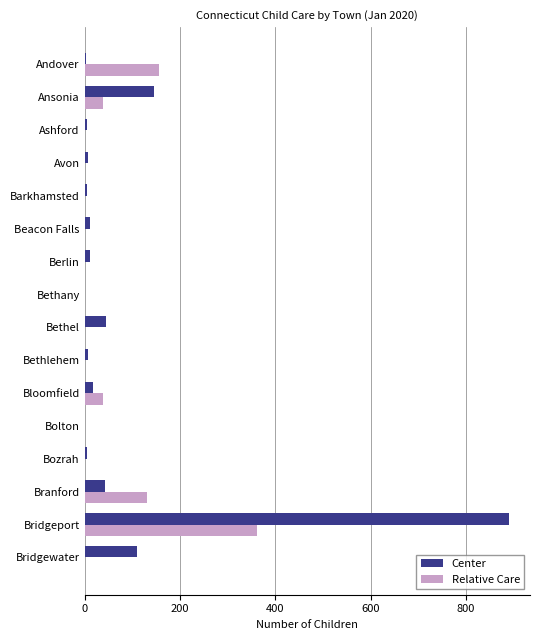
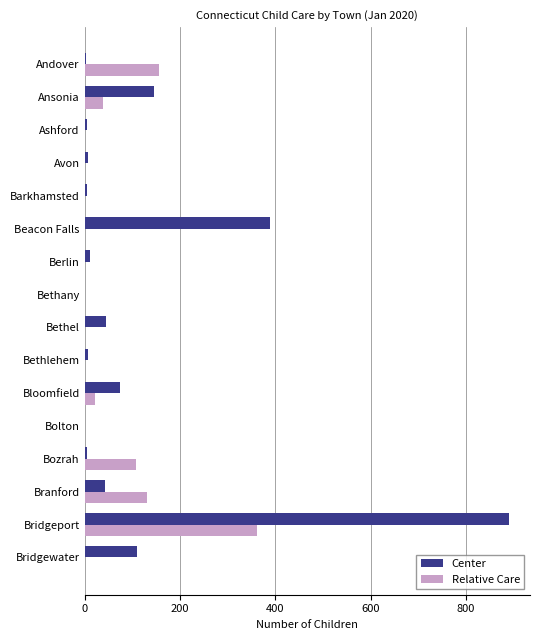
Center, Beacon Falls: 10 -> 390
Center, Bloomfield: 20 -> 80
Relative Care, Bloomfield: 40 -> 20
Relative Care, Bozrah: 0 -> 110
